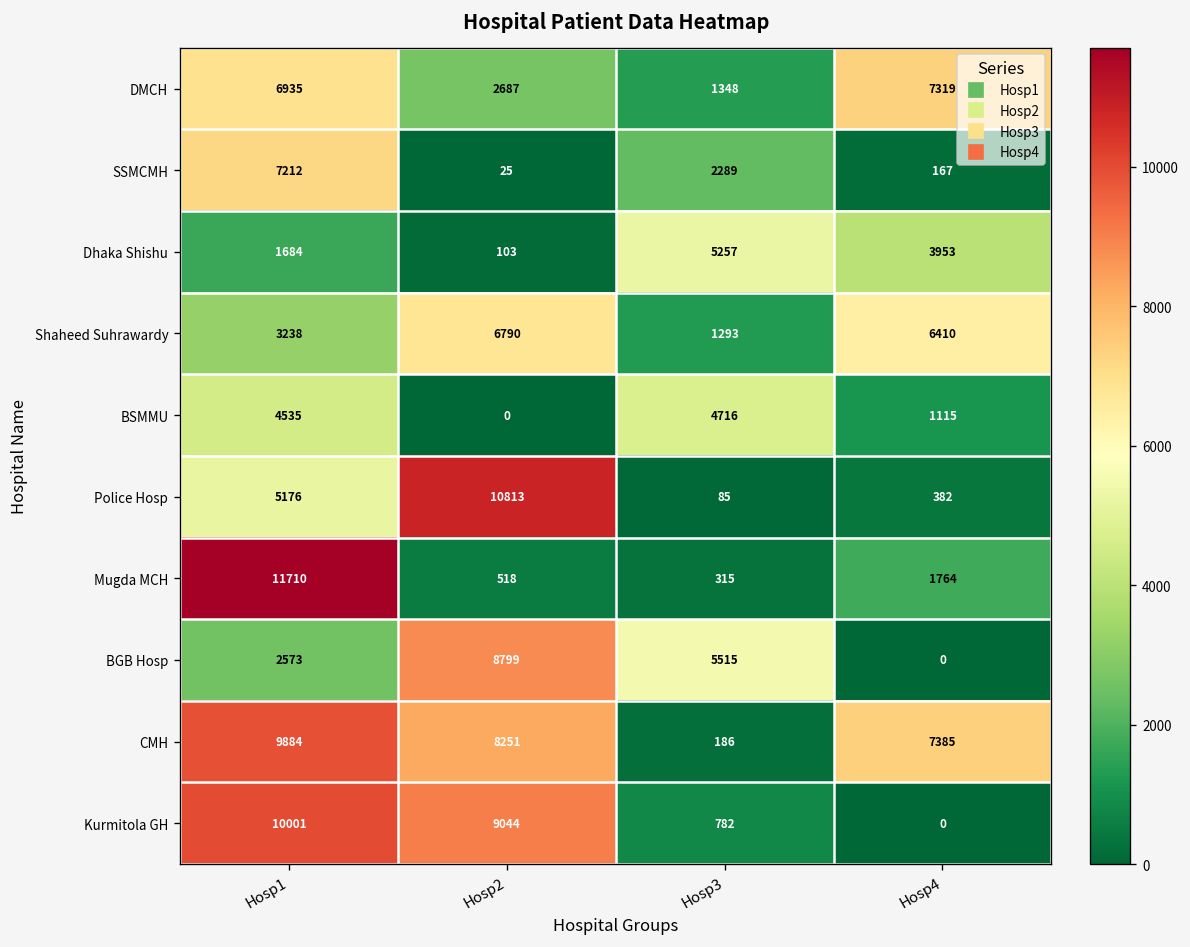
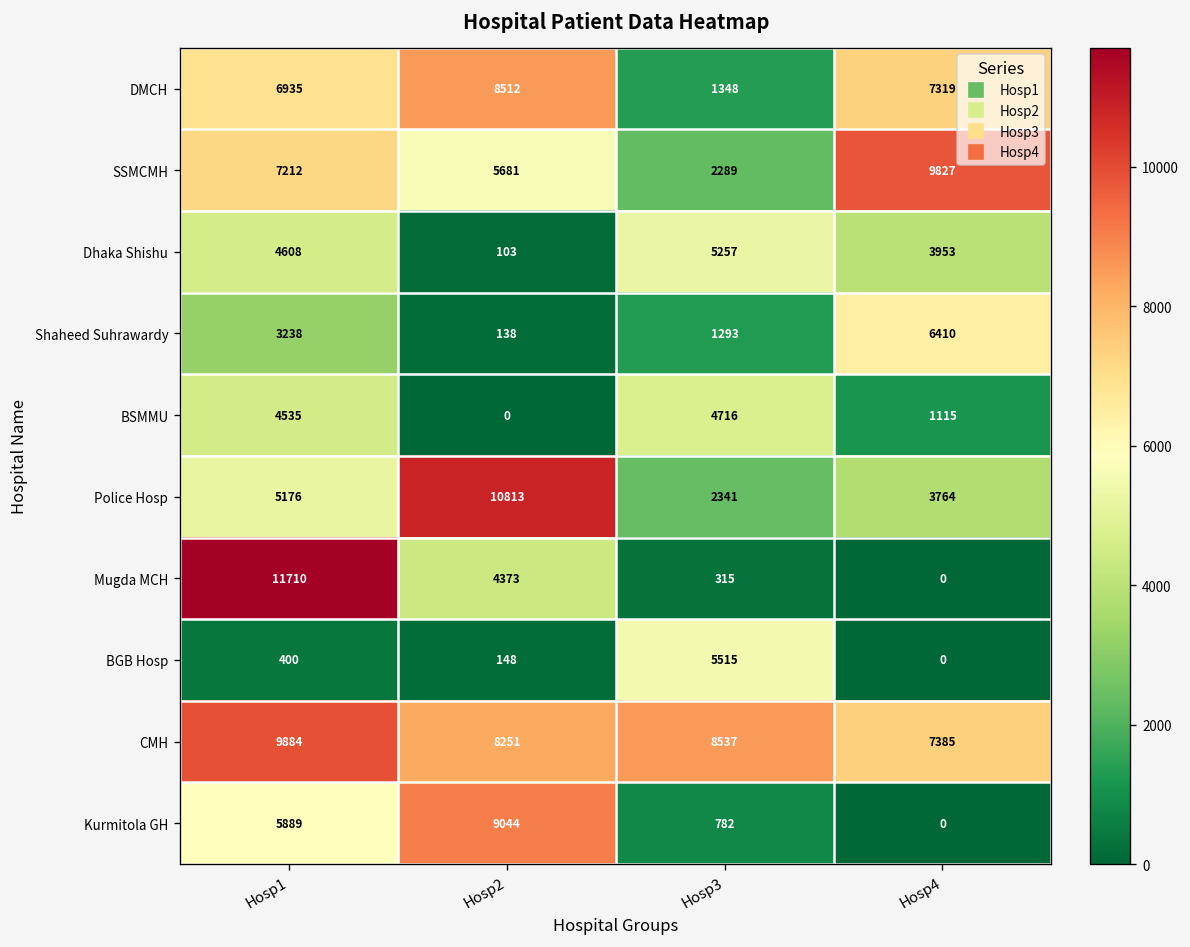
DMCH, Hosp2: 2687 -> 8512
SSMCMH, Hosp2: 25 -> 5681
SSMCMH, Hosp4: 167 -> 9827
Dhaka Shishu, Hosp1: 1684 -> 4608
Shaheed Suhrawardy, Hosp2: 6790 -> 138
Police Hosp, Hosp3: 85 -> 2341
Police Hosp, Hosp4: 382 -> 3764
Mugda MCH, Hosp2: 518 -> 4373
Mugda MCH, Hosp4: 1764 -> 0
BGB Hosp, Hosp1: 2573 -> 400
BGB Hosp, Hosp2: 8799 -> 148
CMH, Hosp3: 186 -> 8537
Kurmitola GH, Hosp1: 10001 -> 5889
